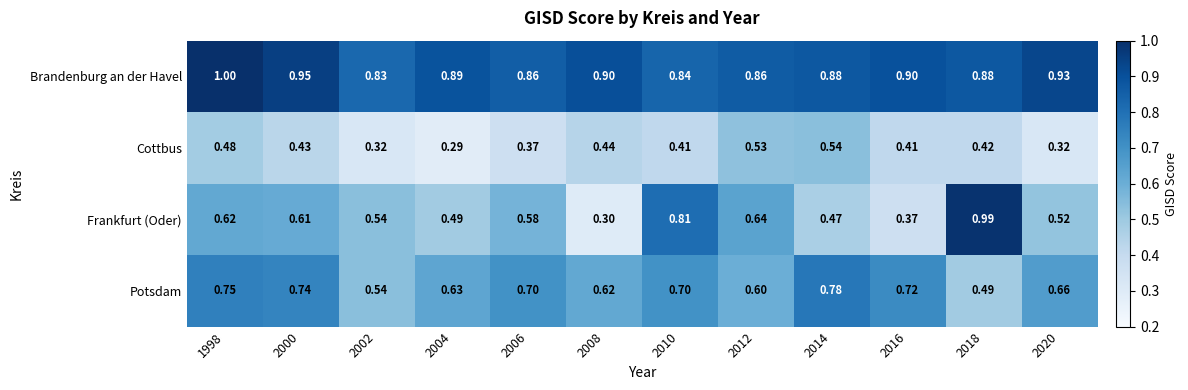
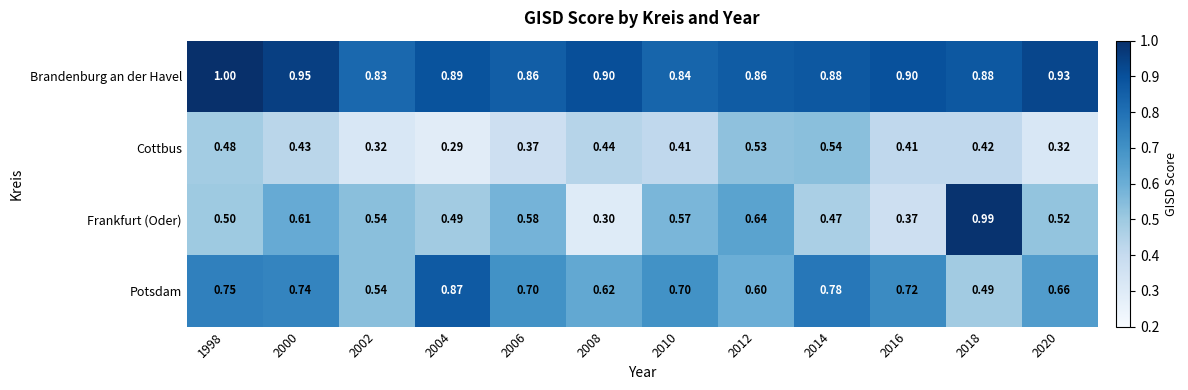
Frankfurt (Oder), 1998: 0.62 -> 0.50
Frankfurt (Oder), 2010: 0.81 -> 0.57
Potsdam, 2004: 0.63 -> 0.87
